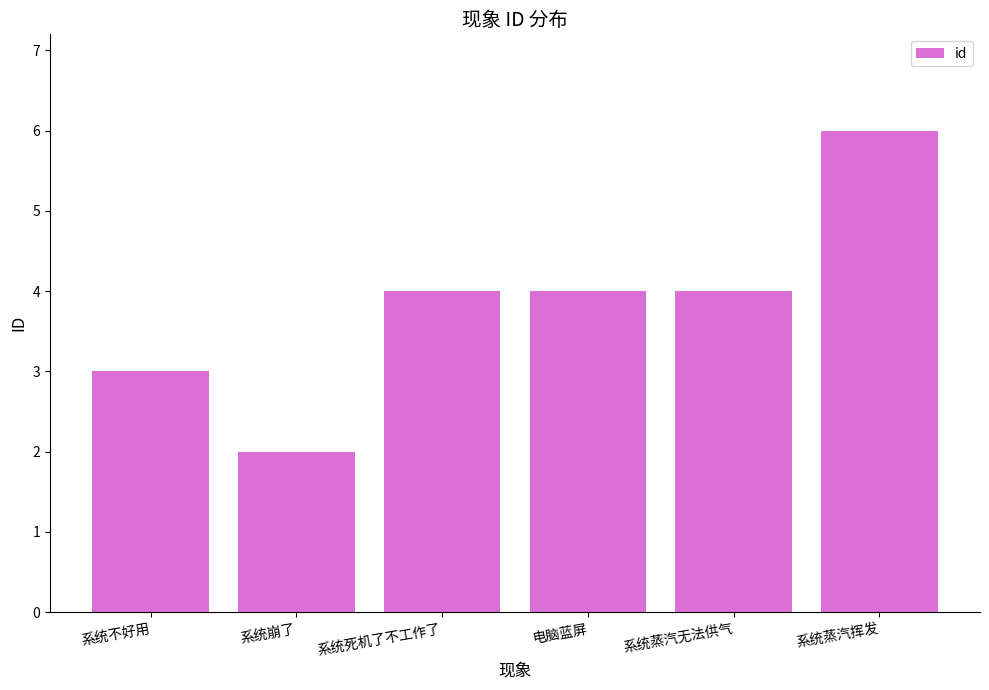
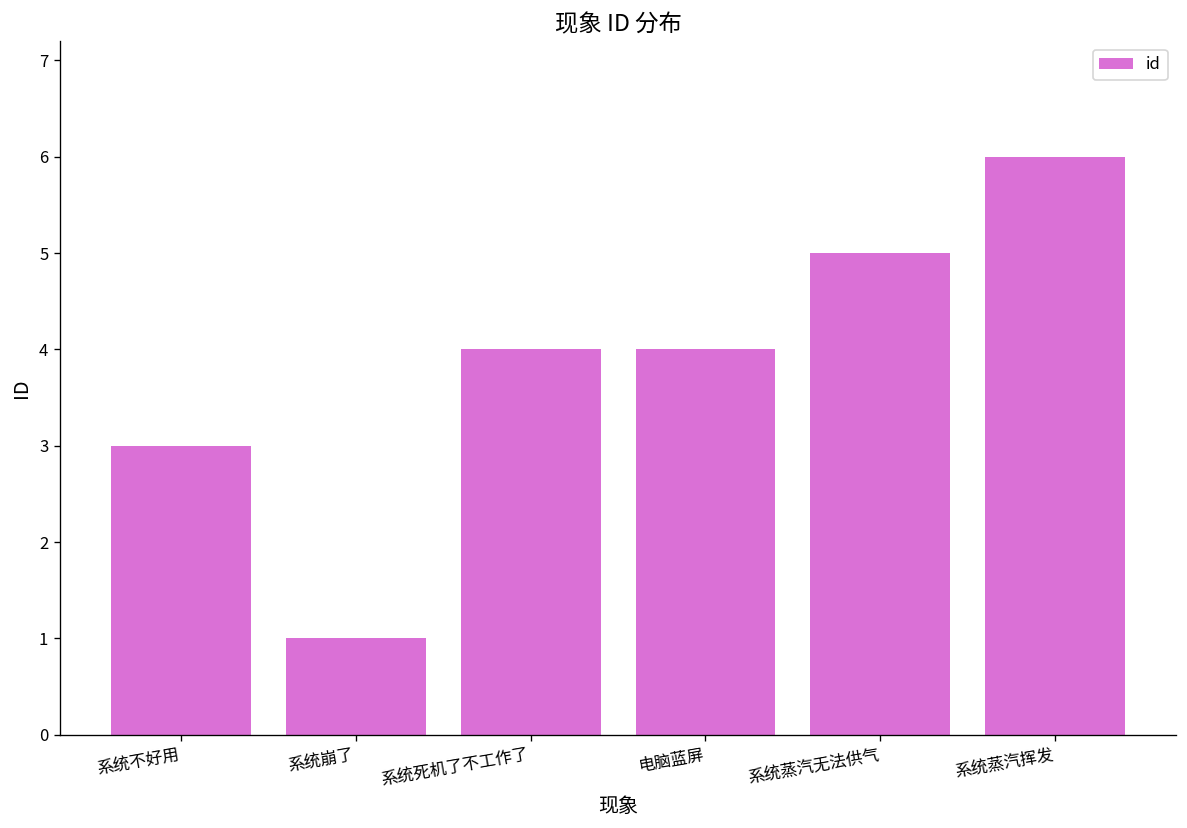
系统崩了: 2 -> 1
系统蒸汽无法供气: 4 -> 5
